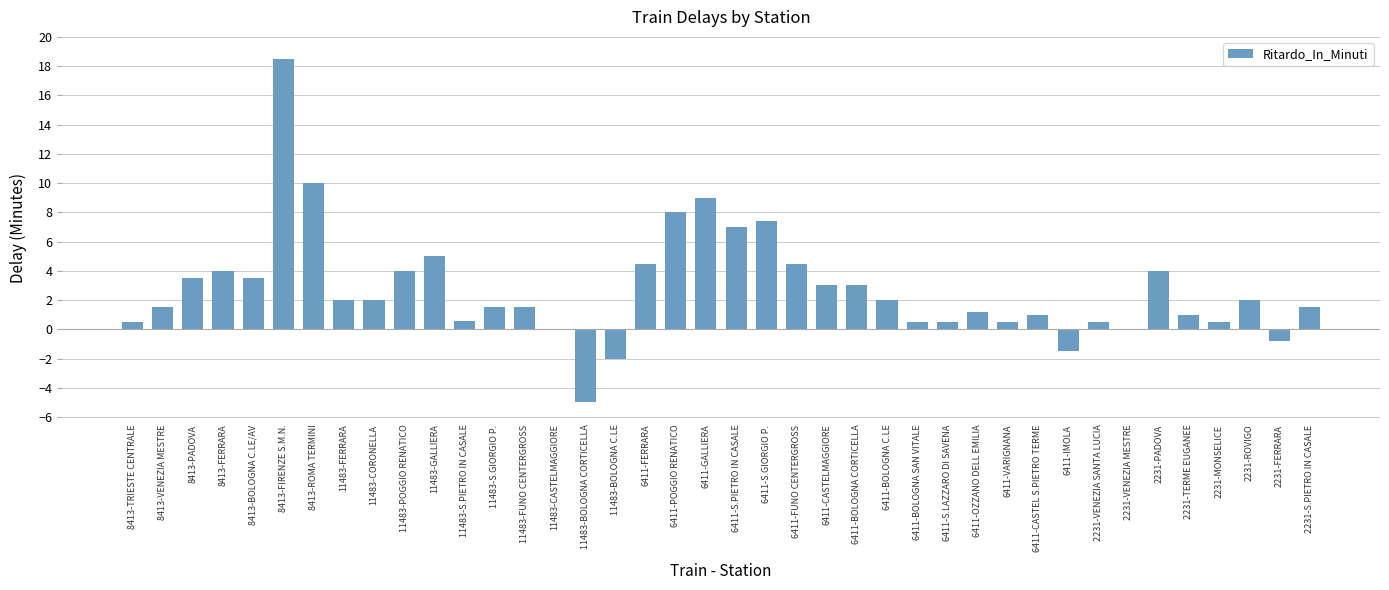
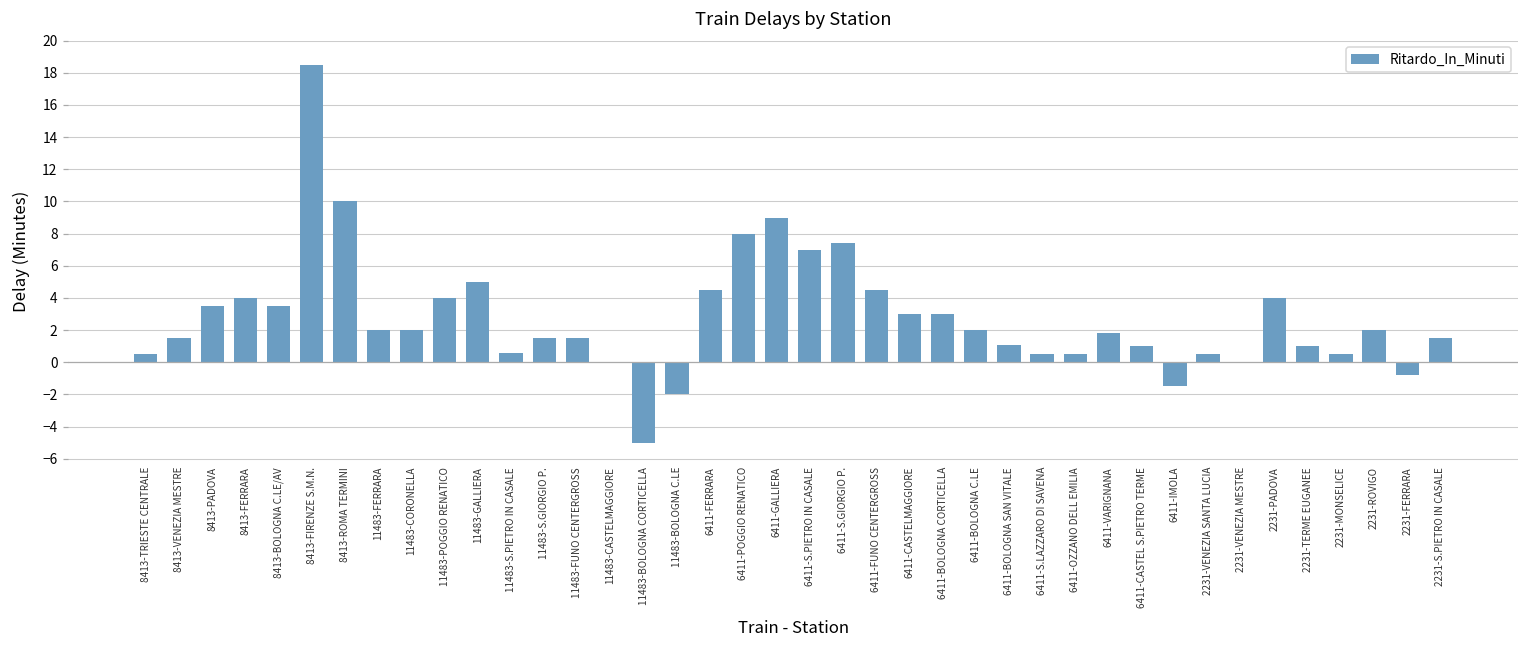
6411-BOLOGNA SAN VITALE: 0.5 -> 1.1
6411-OZZANO DELL EMILIA: 1.2 -> 0.5
6411-VARIGNANA: 0.5 -> 1.8
